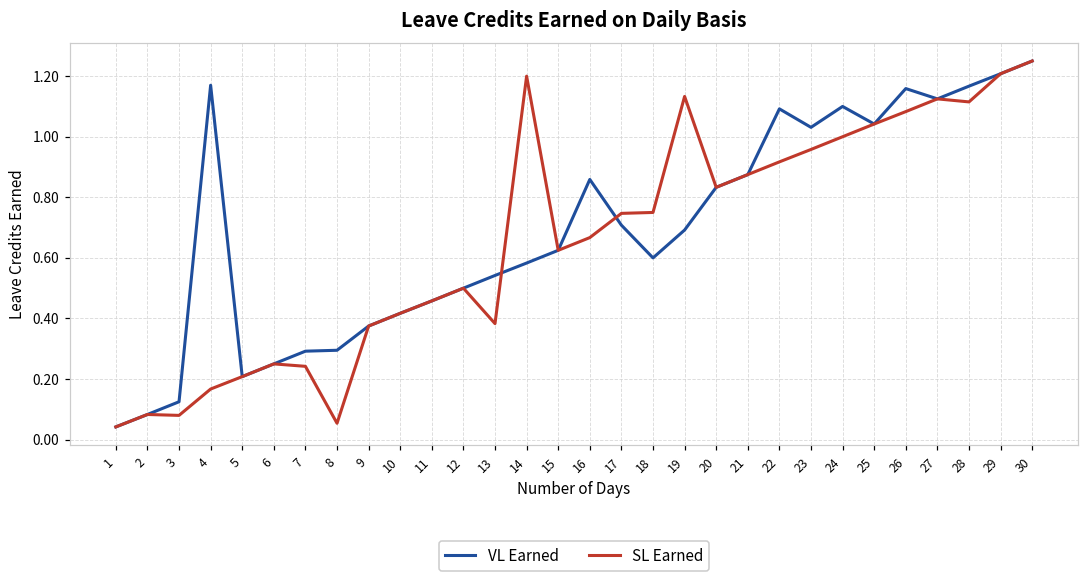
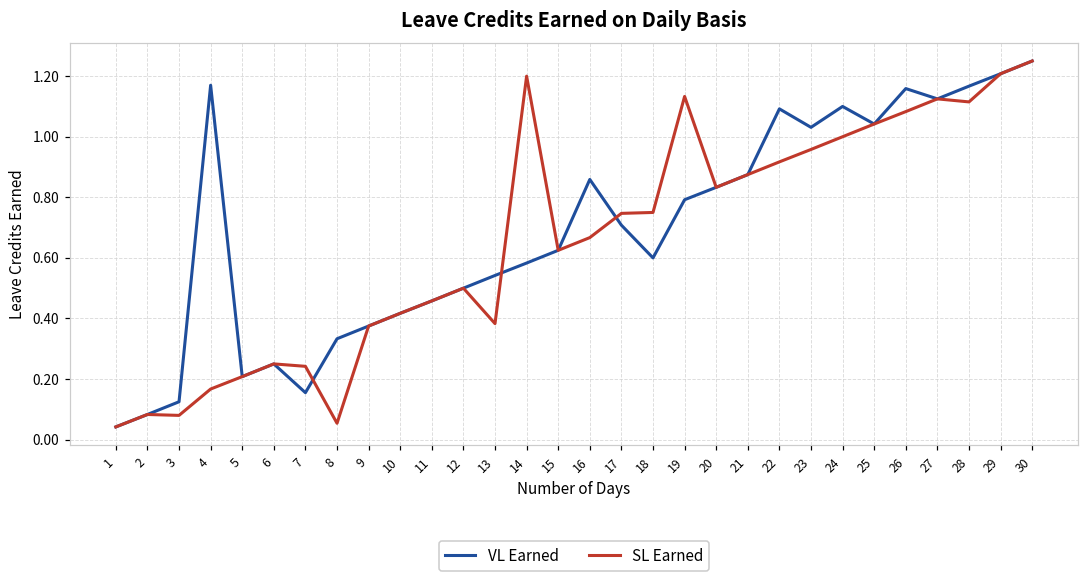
VL Earned, 7: 0.29 -> 0.16
VL Earned, 8: 0.30 -> 0.33
VL Earned, 19: 0.69 -> 0.79
